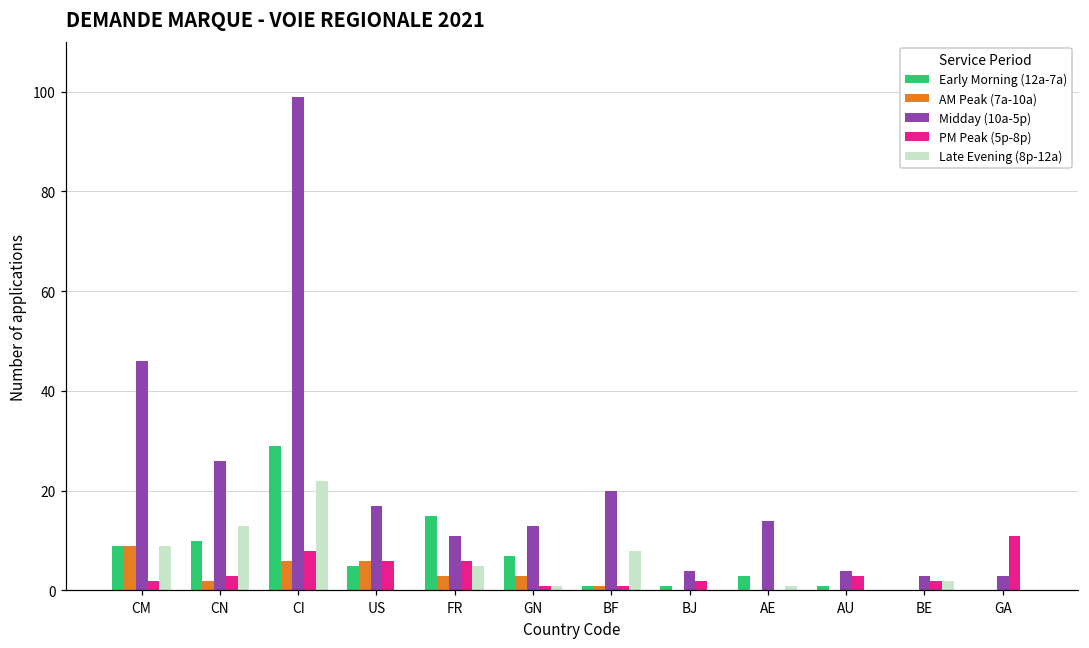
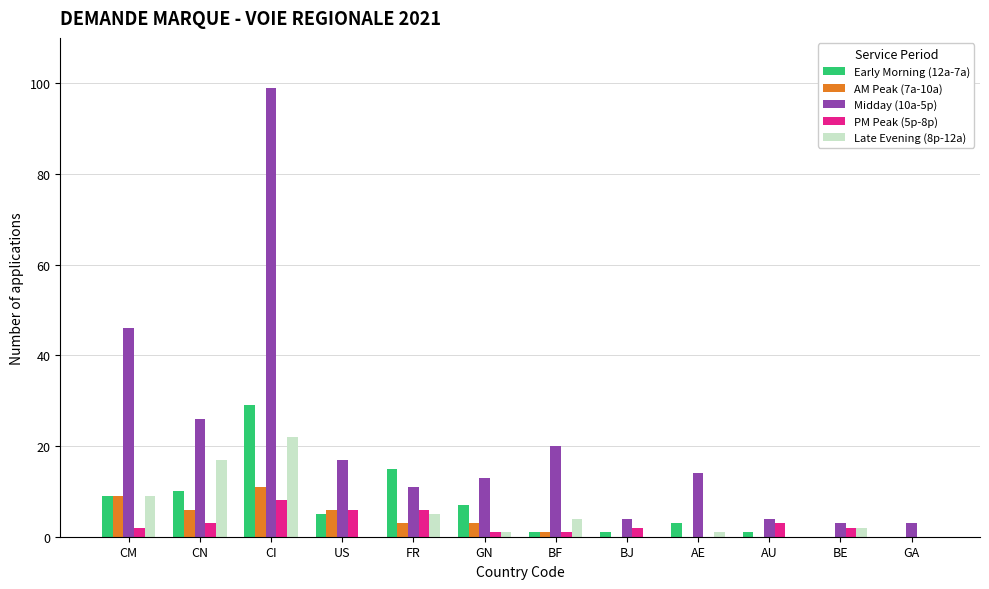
AM Peak (7a-10a), CN: 2 -> 6
Late Evening (8p-12a), CN: 13 -> 17
AM Peak (7a-10a), CI: 6 -> 11
Late Evening (8p-12a), BF: 8 -> 4
PM Peak (5p-8p), GA: 11 -> 0
